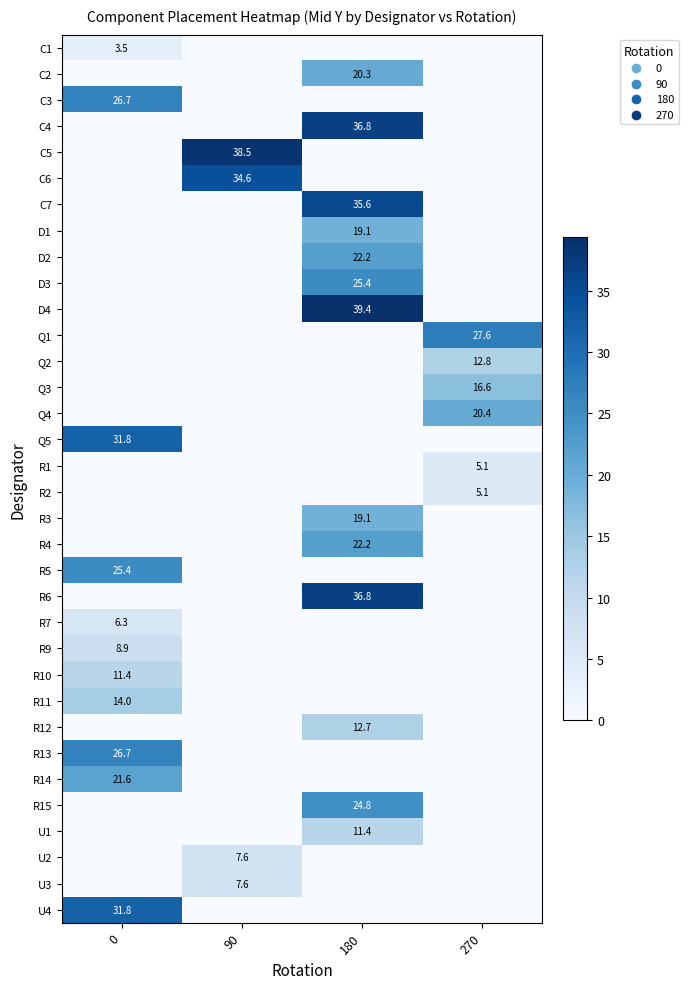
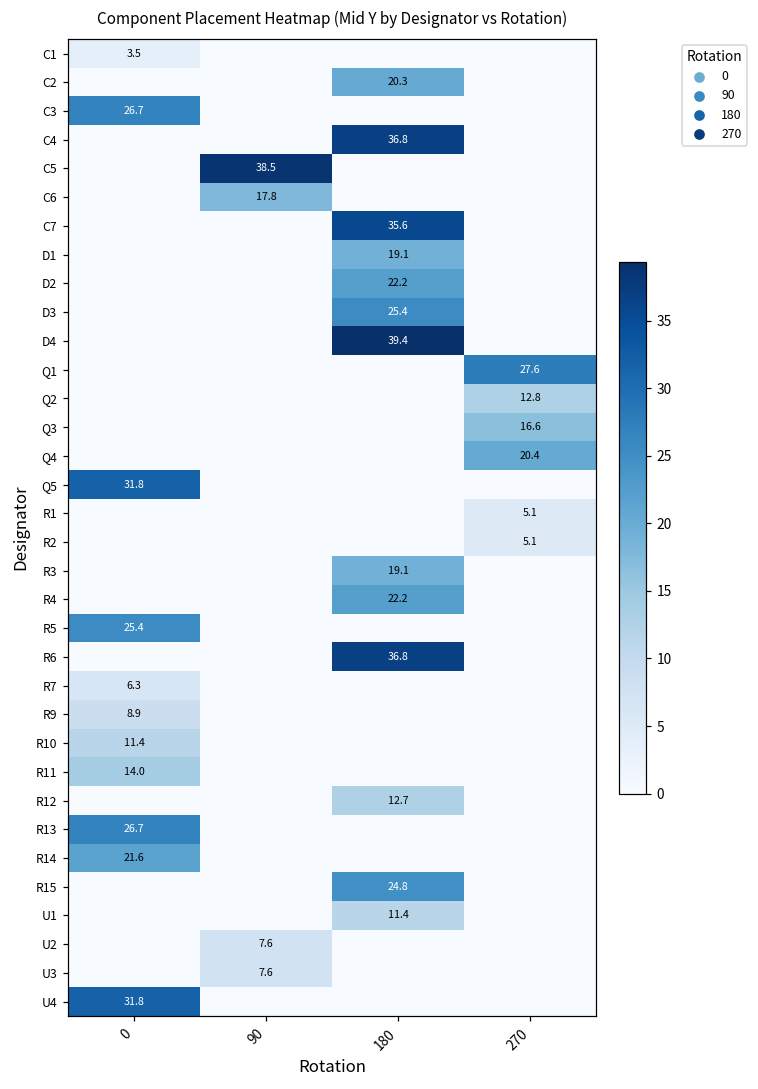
C6, 90: 34.6 -> 17.8
